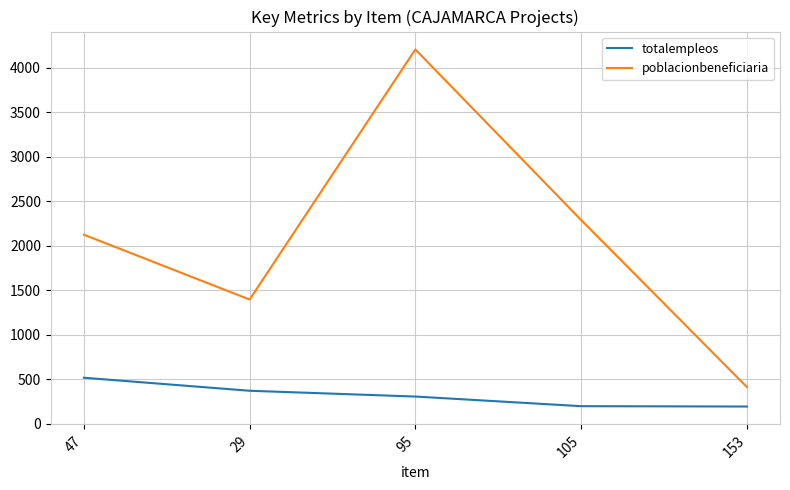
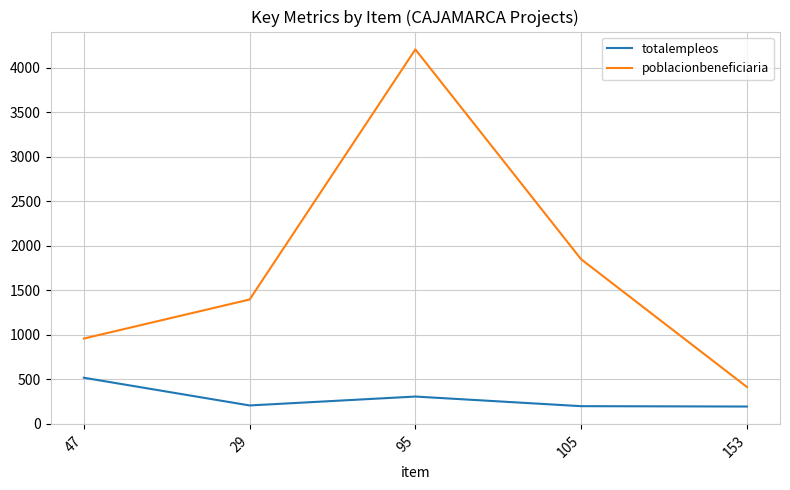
poblacionbeneficiaria, 47: 2100 -> 1000
totalempleos, 29: 400 -> 200
poblacionbeneficiaria, 105: 2300 -> 1800
